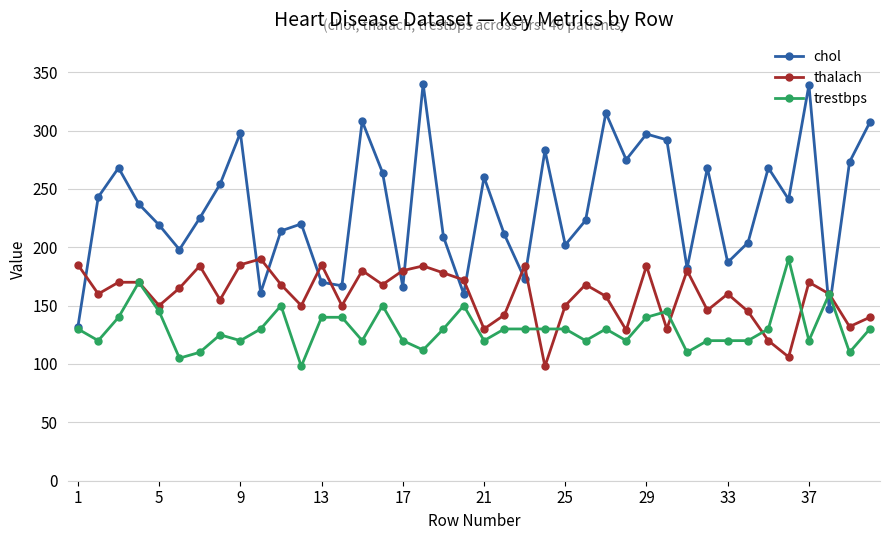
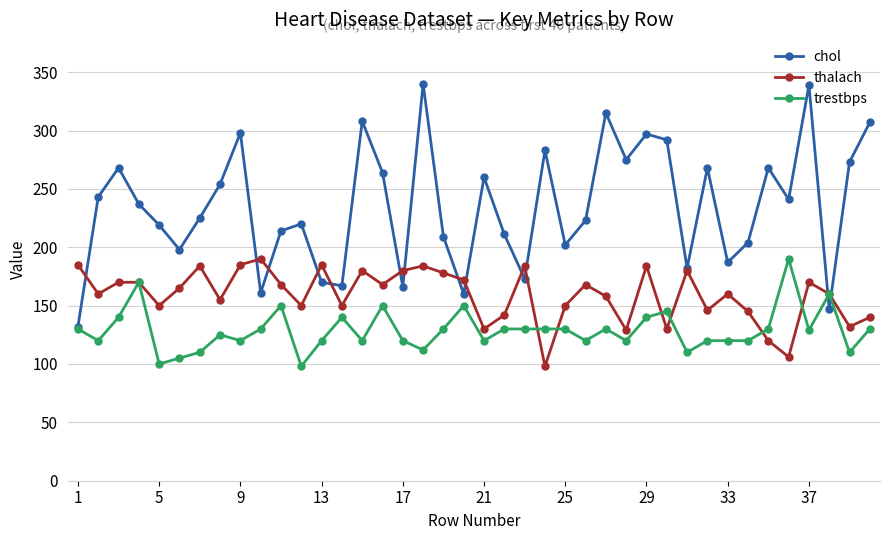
trestbps, 5: 145 -> 100
trestbps, 13: 140 -> 120
trestbps, 37: 120 -> 129
